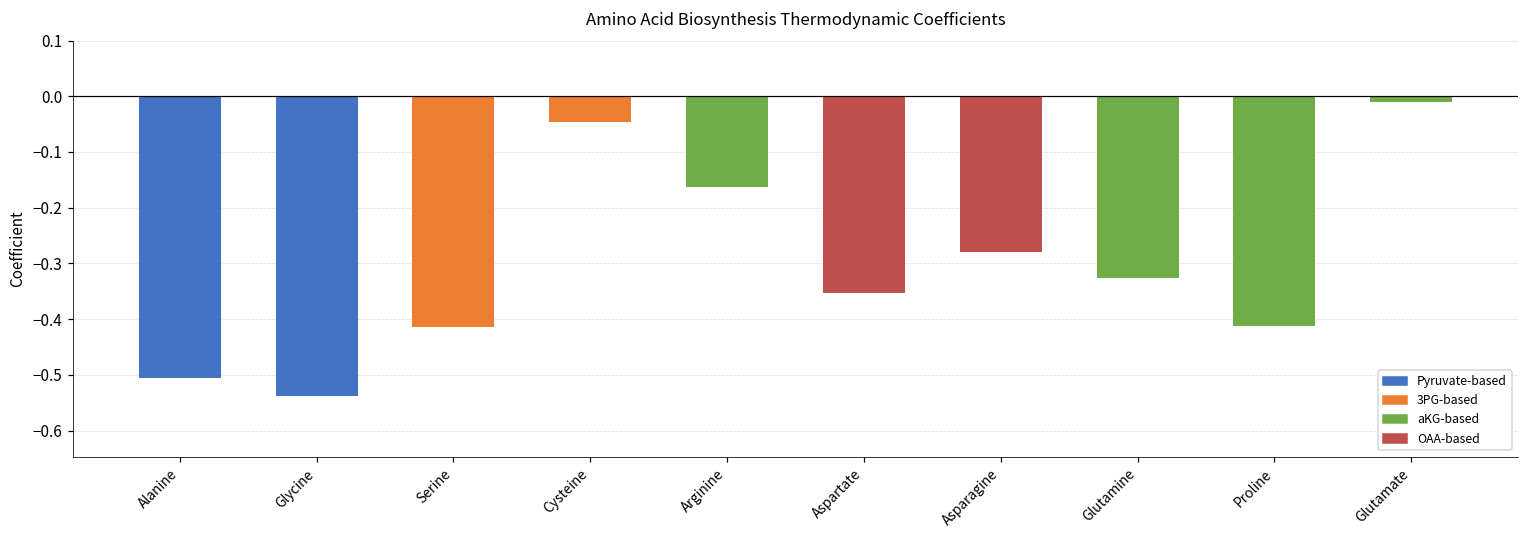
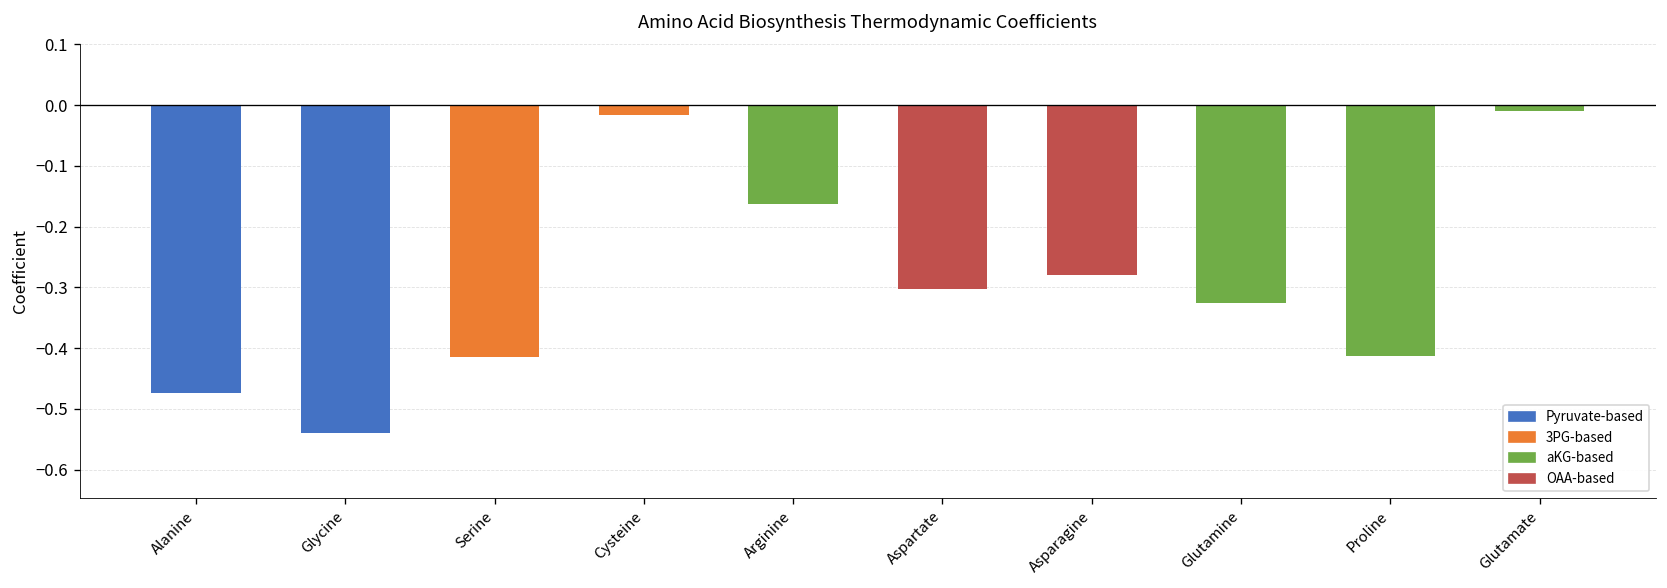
Alanine: -0.51 -> -0.47
Cysteine: -0.05 -> -0.02
Aspartate: -0.35 -> -0.30
